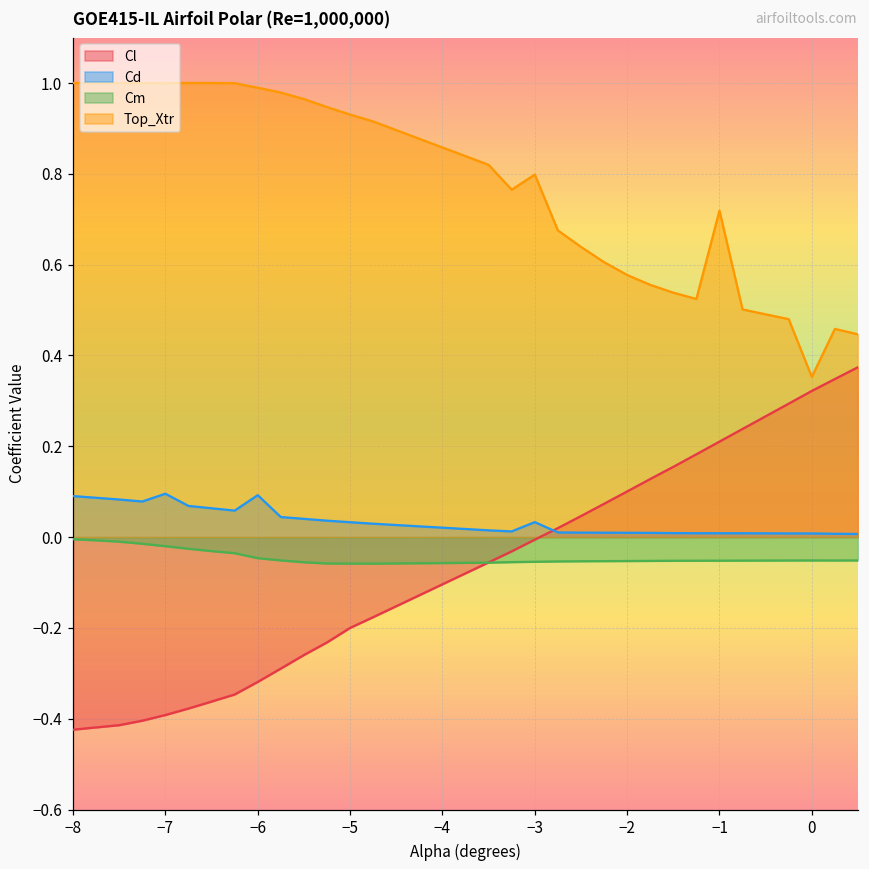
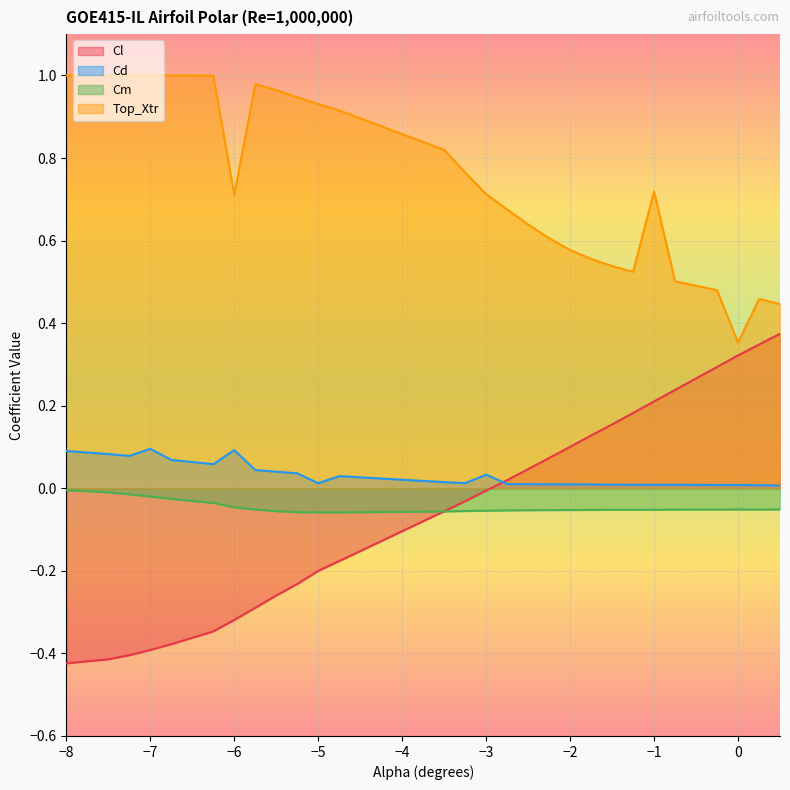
Top_Xtr, −6: 0.99 -> 0.71
Cd, −5: 0.03 -> 0.01
Top_Xtr, −3: 0.80 -> 0.71
